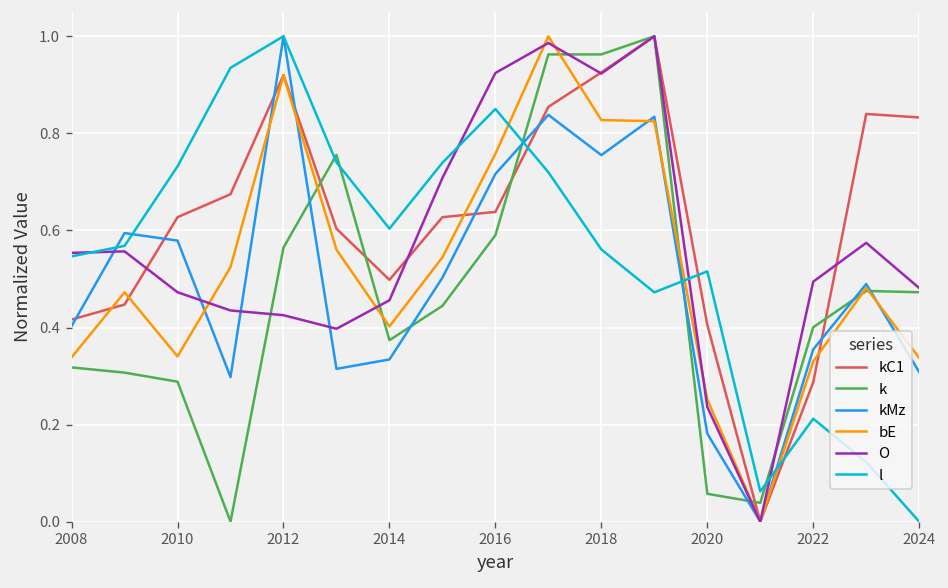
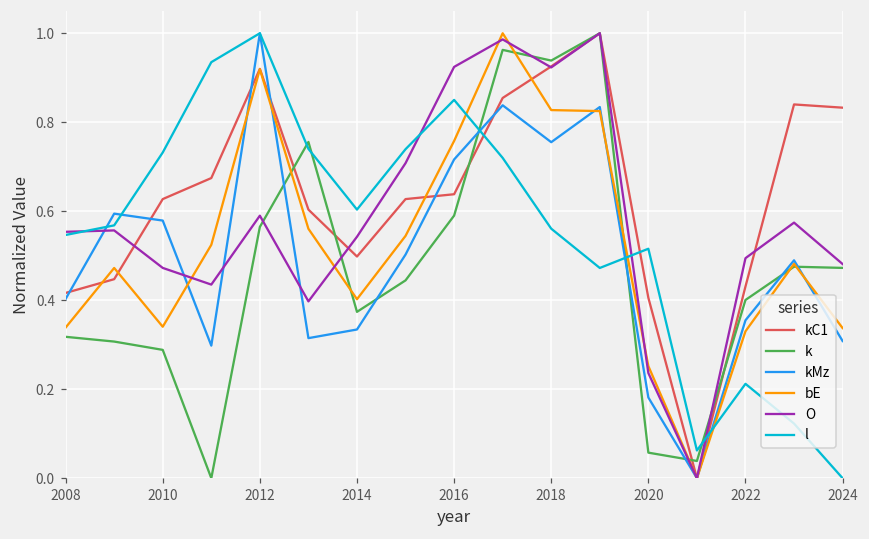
O, 2012: 0.43 -> 0.59
O, 2014: 0.46 -> 0.54
k, 2018: 0.96 -> 0.94
kC1, 2022: 0.29 -> 0.43
